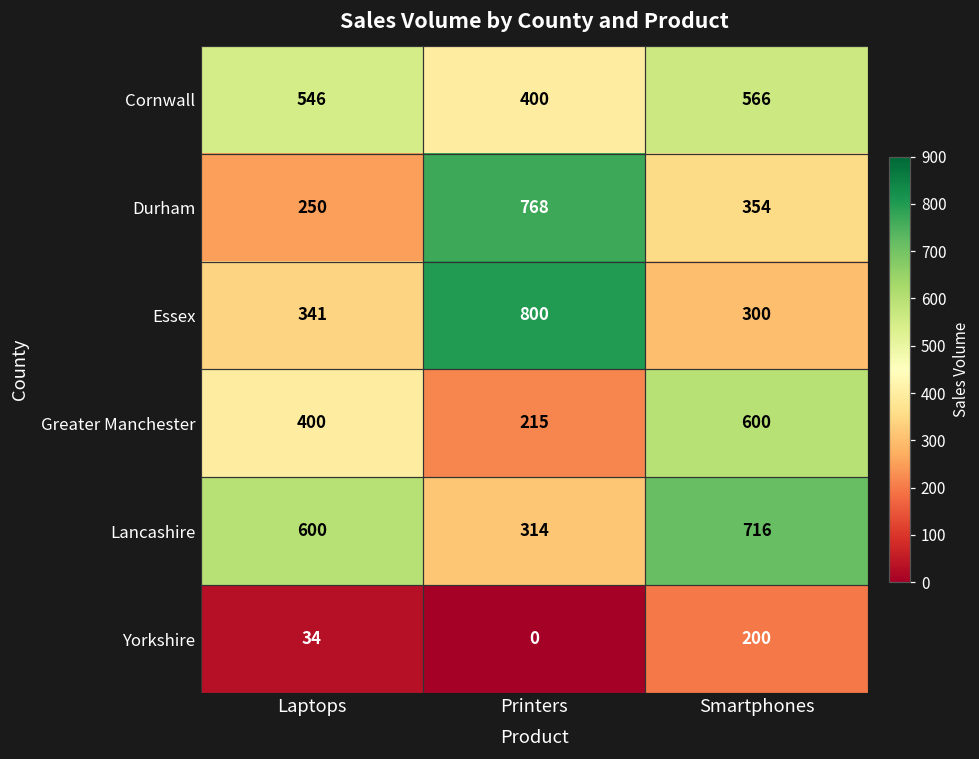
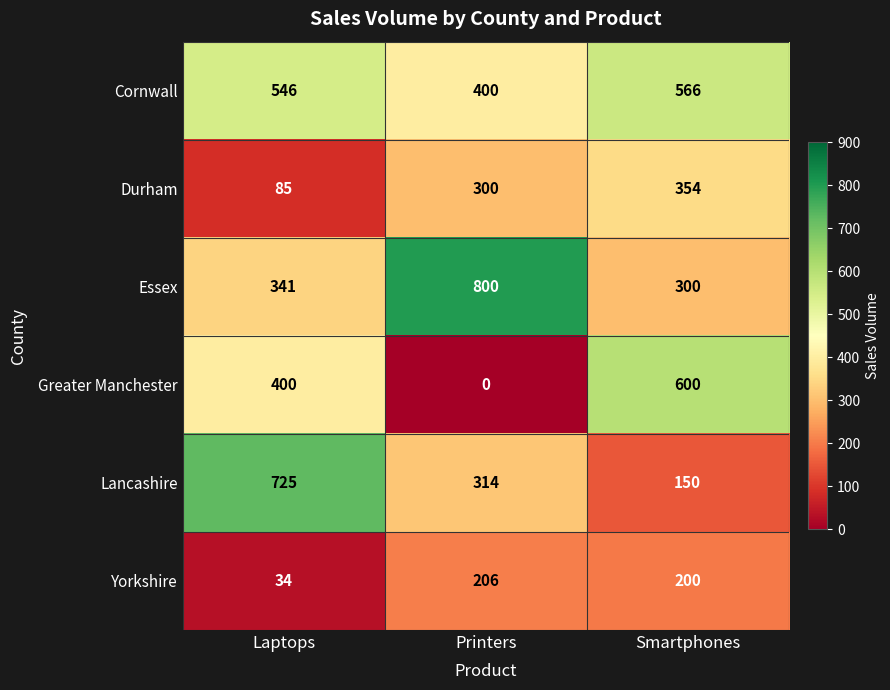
Durham, Laptops: 250 -> 85
Durham, Printers: 768 -> 300
Greater Manchester, Printers: 215 -> 0
Lancashire, Laptops: 600 -> 725
Lancashire, Smartphones: 716 -> 150
Yorkshire, Printers: 0 -> 206
